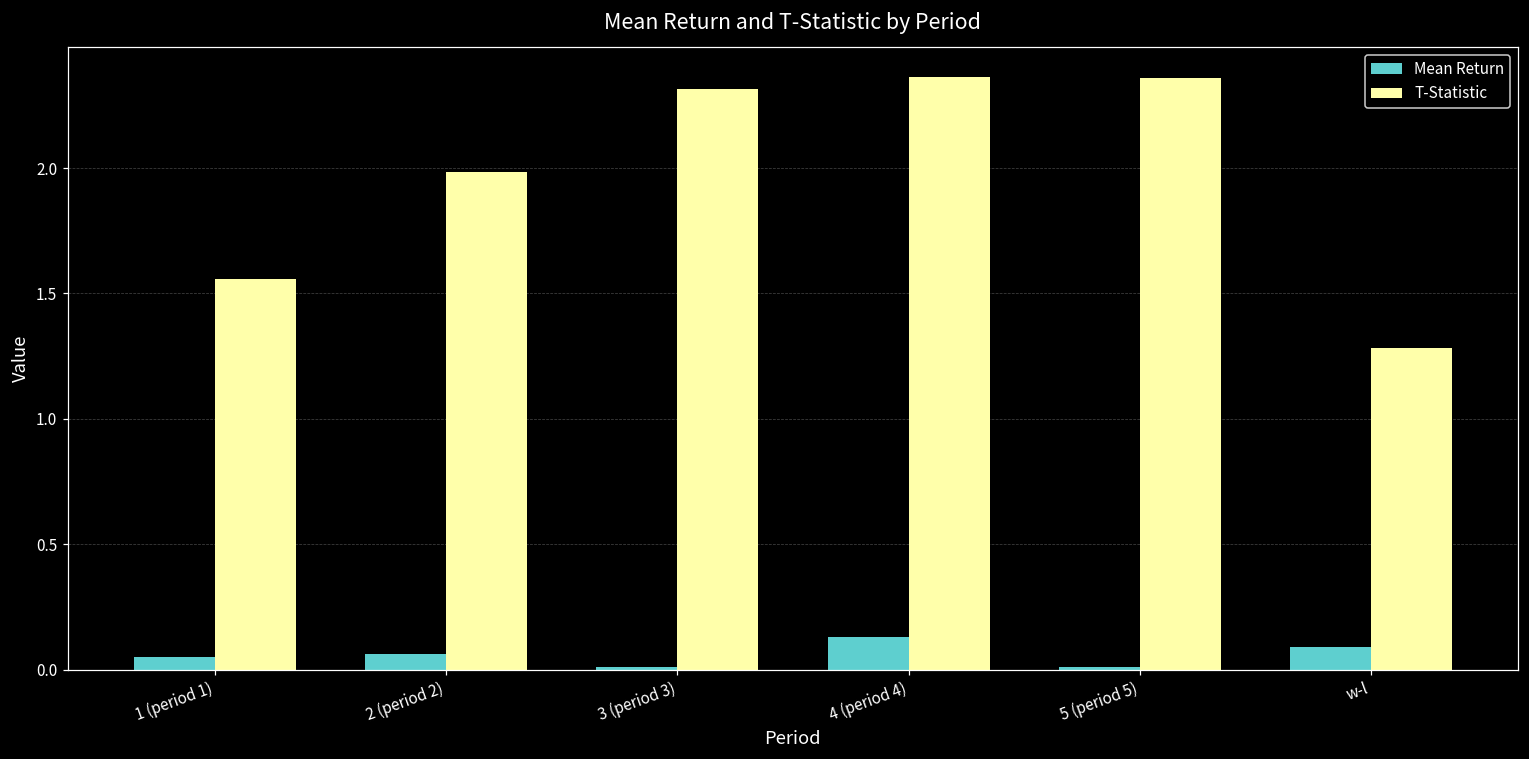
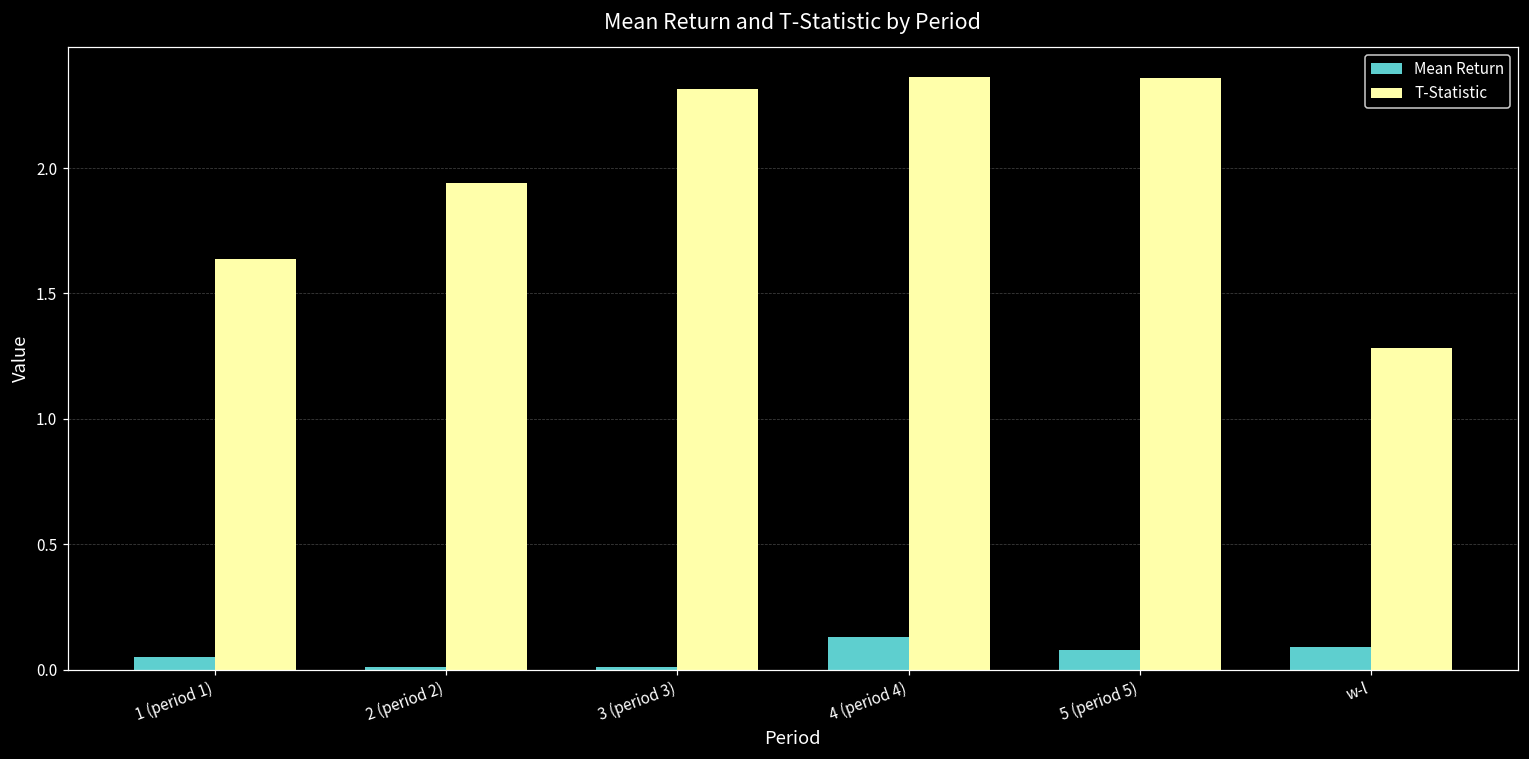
T-Statistic, 1 (period 1): 1.56 -> 1.64
Mean Return, 2 (period 2): 0.06 -> 0.01
T-Statistic, 2 (period 2): 1.99 -> 1.94
Mean Return, 5 (period 5): 0.01 -> 0.08
